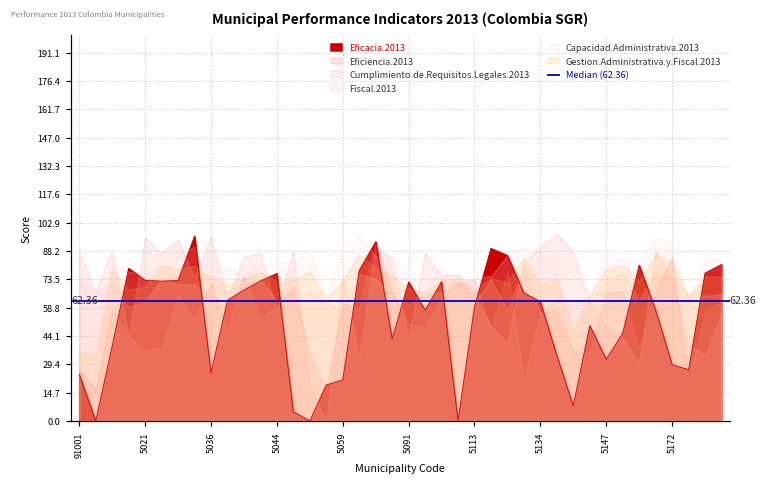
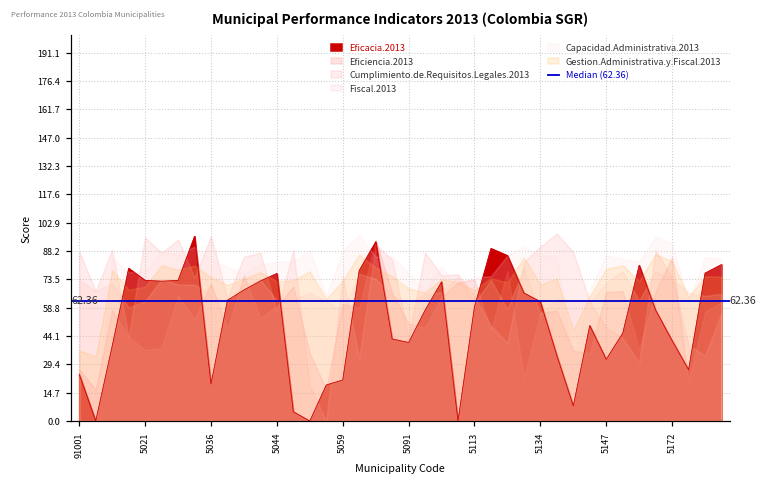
Eficacia.2013, 5036: 25 -> 19
Eficacia.2013, 5091: 72 -> 41
Eficacia.2013, 5172: 29 -> 42
